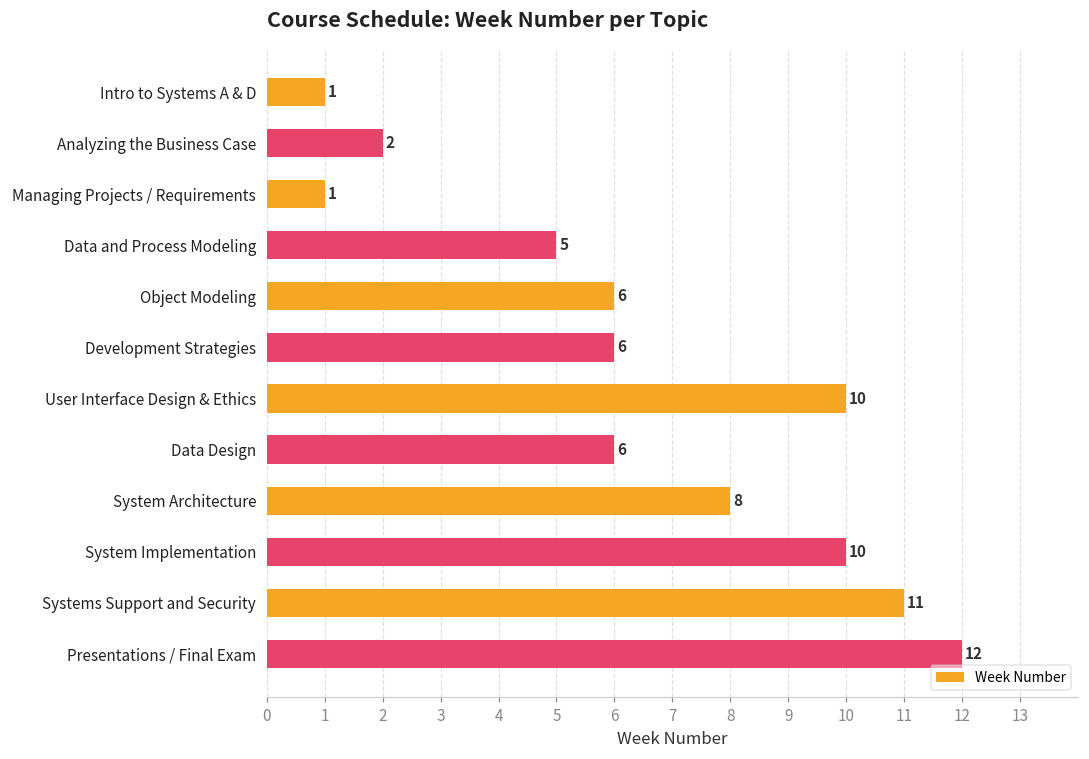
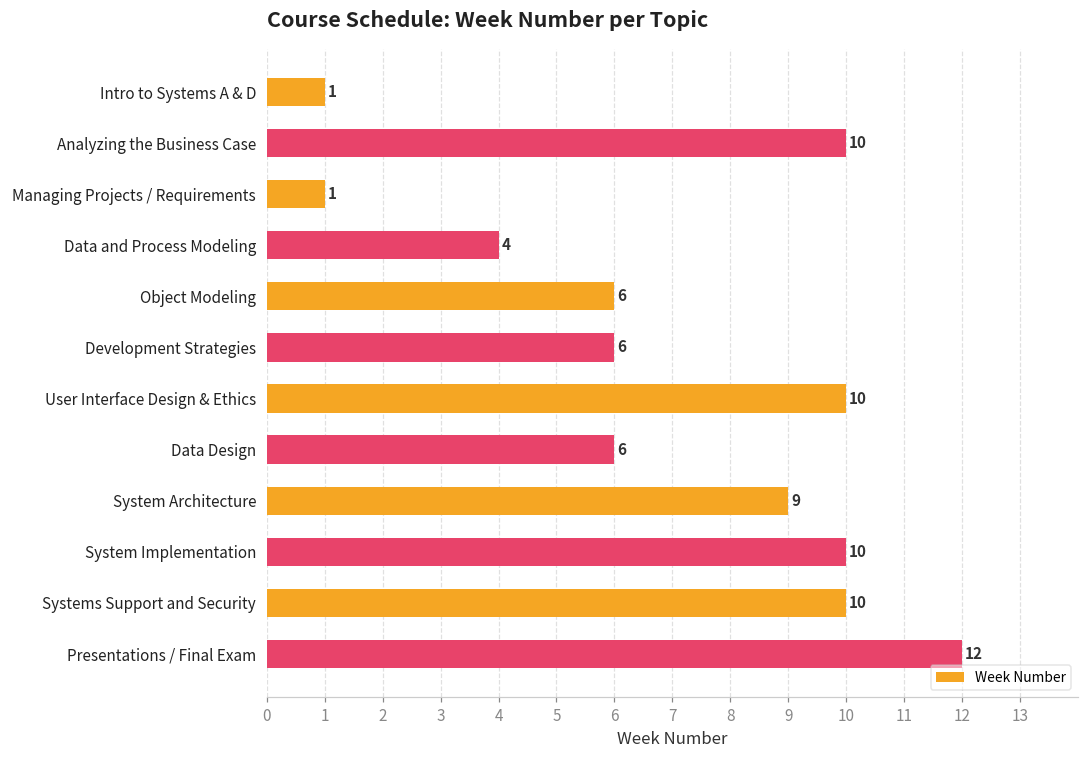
Analyzing the Business Case: 2 -> 10
Data and Process Modeling: 5 -> 4
System Architecture: 8 -> 9
Systems Support and Security: 11 -> 10
